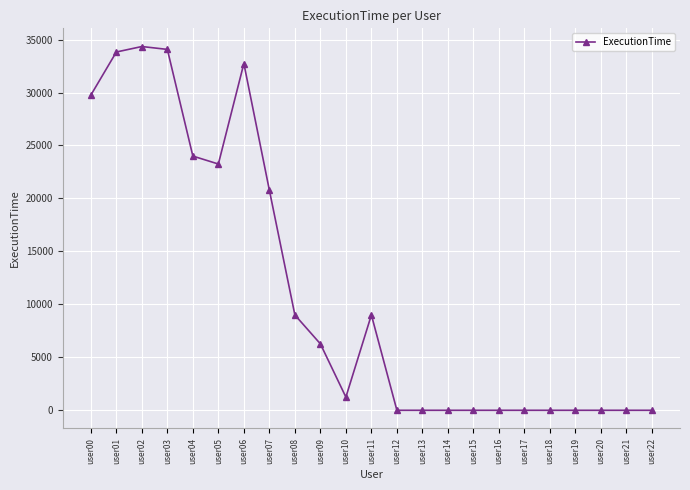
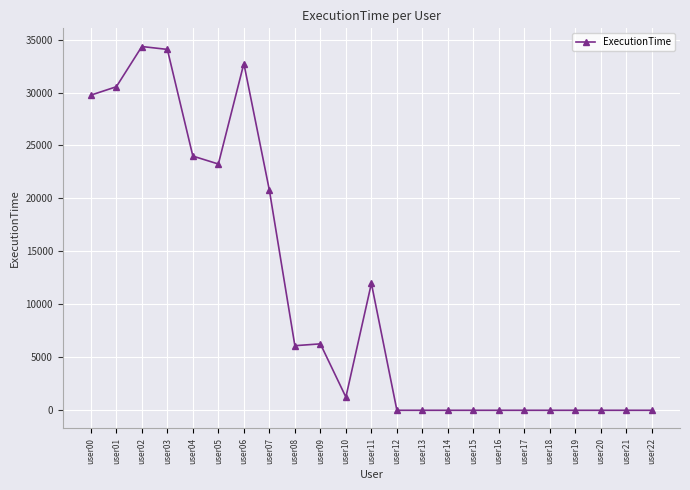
user01: 33800 -> 30500
user08: 9000 -> 6100
user11: 9000 -> 12000
